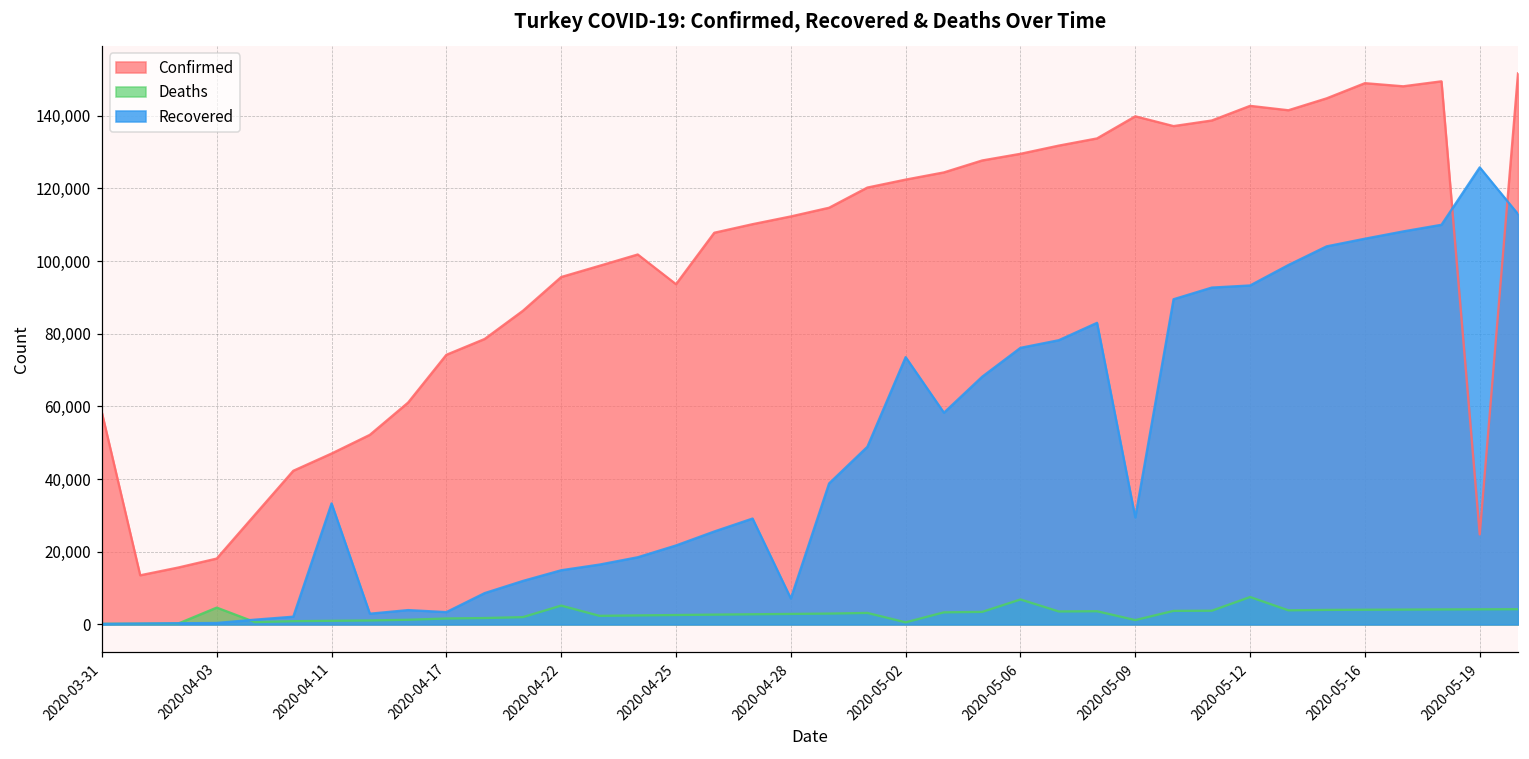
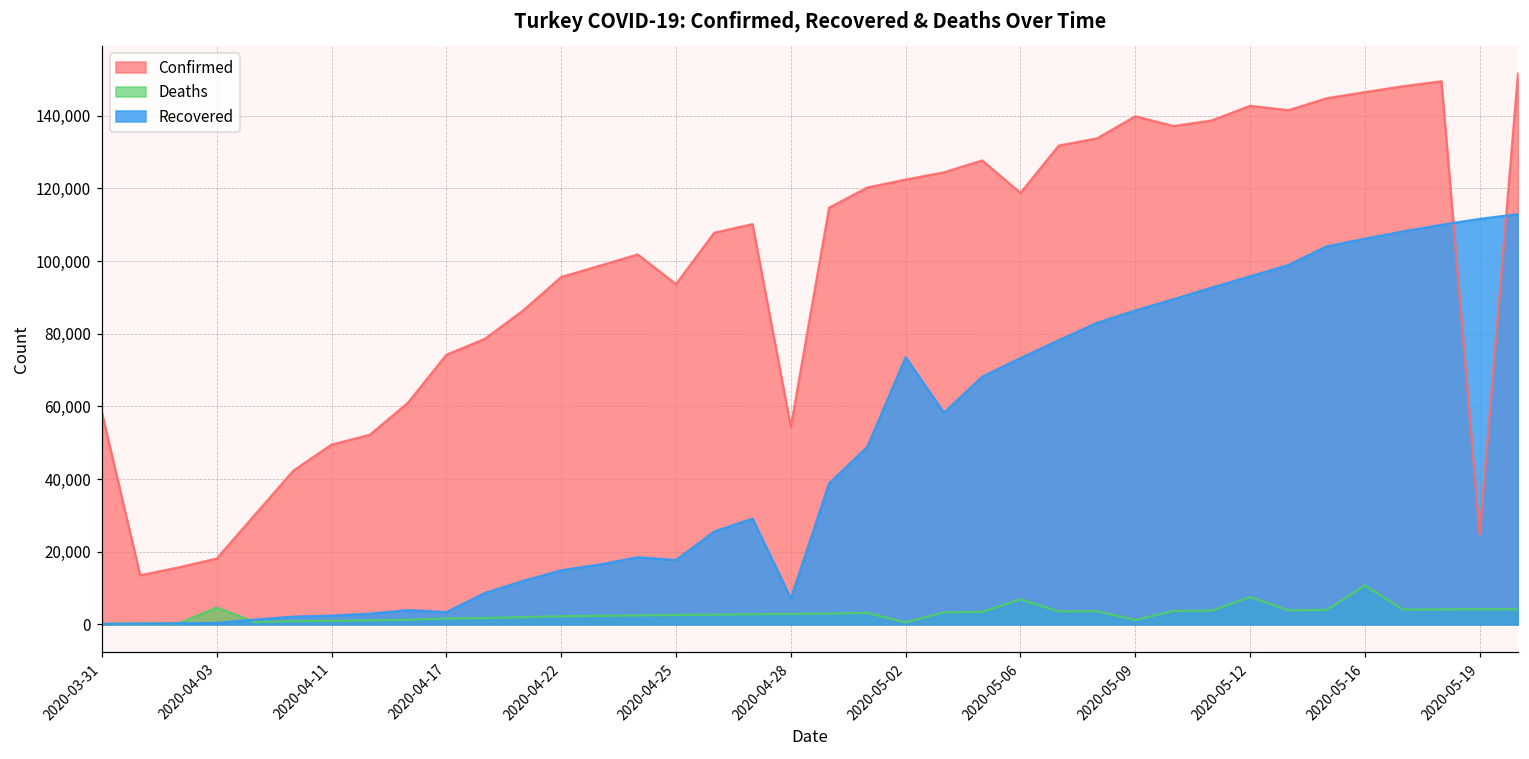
Confirmed, 2020-04-11: 47,000 -> 49,000
Recovered, 2020-04-11: 33,000 -> 2,000
Deaths, 2020-04-22: 5,000 -> 2,000
Recovered, 2020-04-25: 22,000 -> 18,000
Confirmed, 2020-04-28: 112,000 -> 54,000
Confirmed, 2020-05-06: 129,000 -> 119,000
Recovered, 2020-05-06: 76,000 -> 73,000
Recovered, 2020-05-09: 29,000 -> 86,000
Recovered, 2020-05-12: 93,000 -> 96,000
Confirmed, 2020-05-16: 149,000 -> 146,000
Deaths, 2020-05-16: 4,000 -> 11,000
Recovered, 2020-05-19: 126,000 -> 112,000
